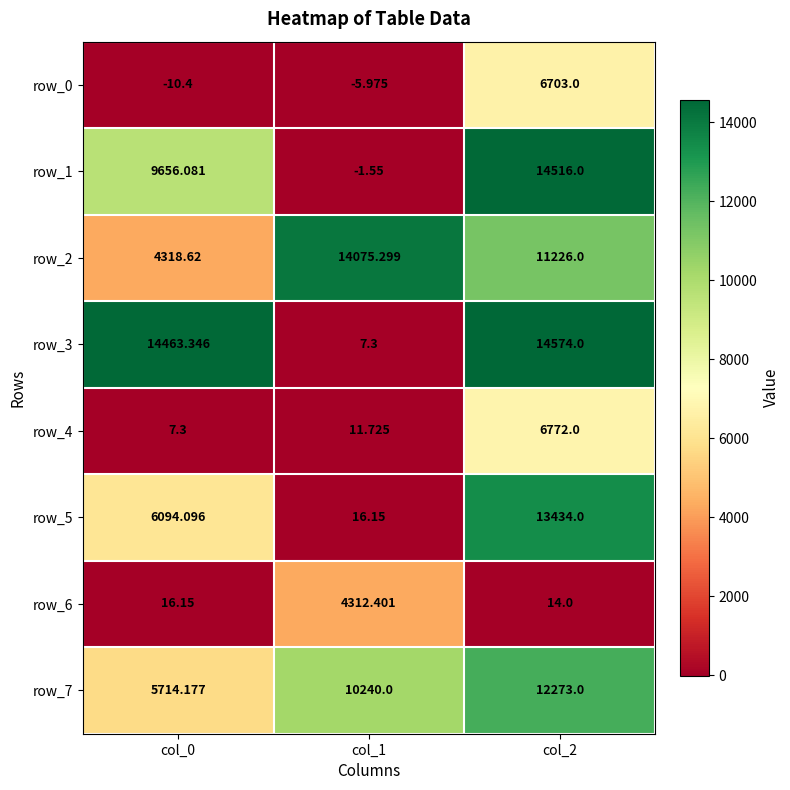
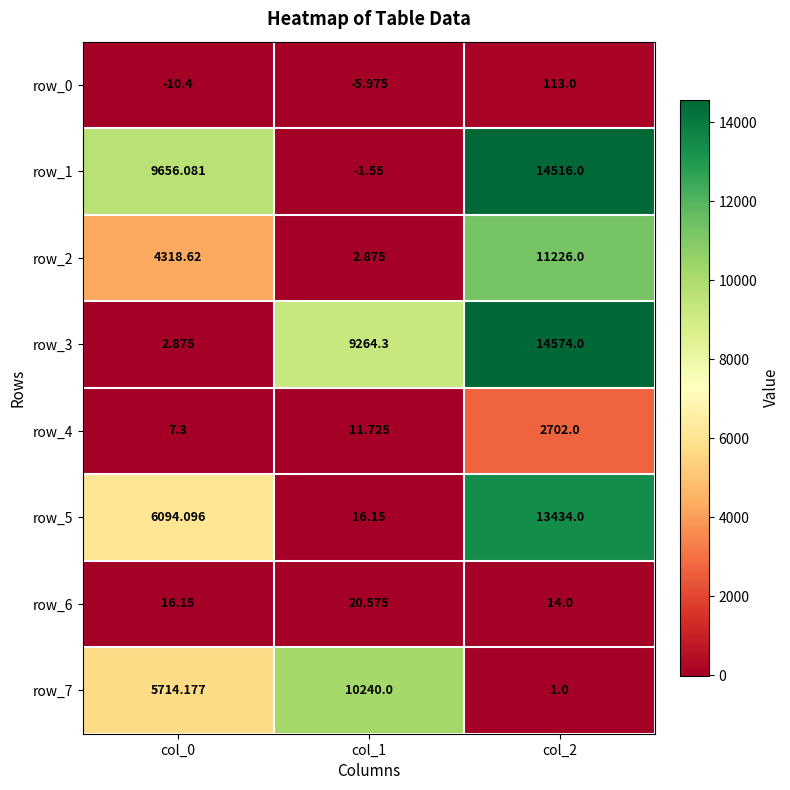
row_0, col_2: 6703.0 -> 113.0
row_2, col_1: 14075.299 -> 2.875
row_3, col_0: 14463.346 -> 2.875
row_3, col_1: 7.3 -> 9264.3
row_4, col_2: 6772.0 -> 2702.0
row_6, col_1: 4312.401 -> 20.575
row_7, col_2: 12273.0 -> 1.0
